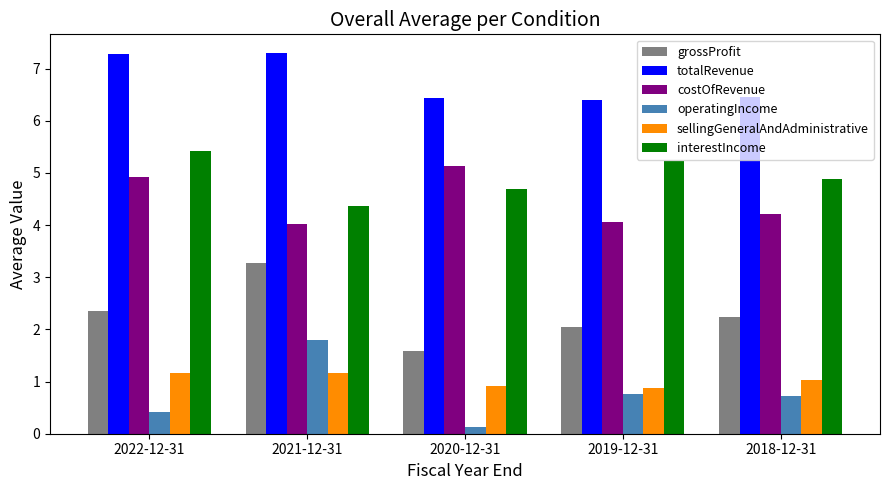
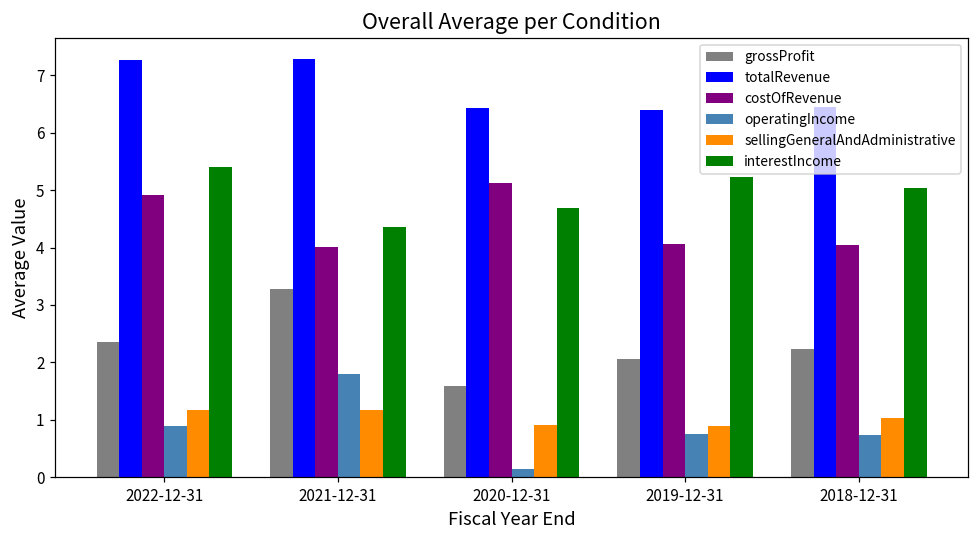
operatingIncome, 2022-12-31: 0.4 -> 0.9
costOfRevenue, 2018-12-31: 4.2 -> 4.0
interestIncome, 2018-12-31: 4.9 -> 5.0
